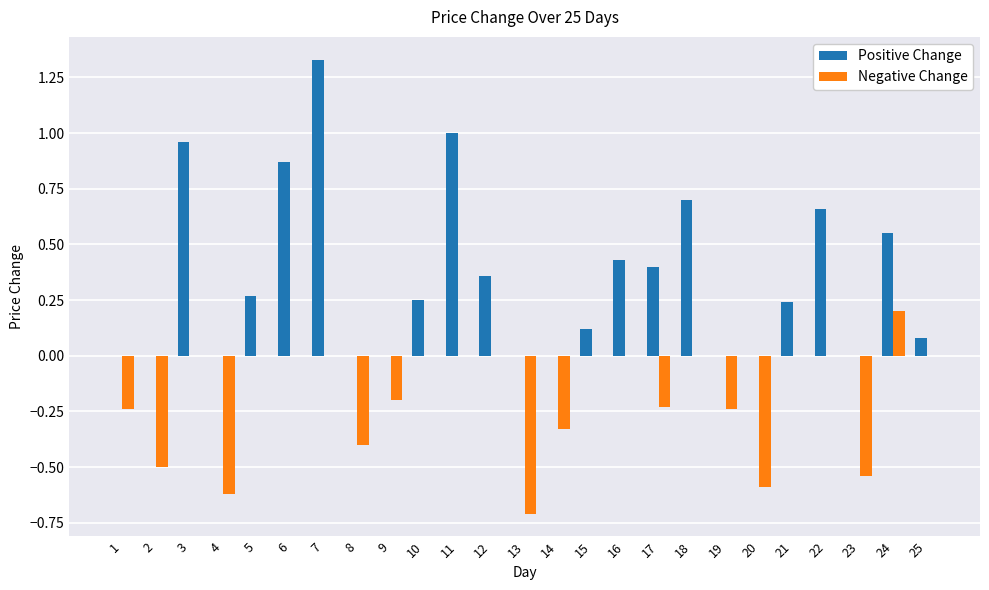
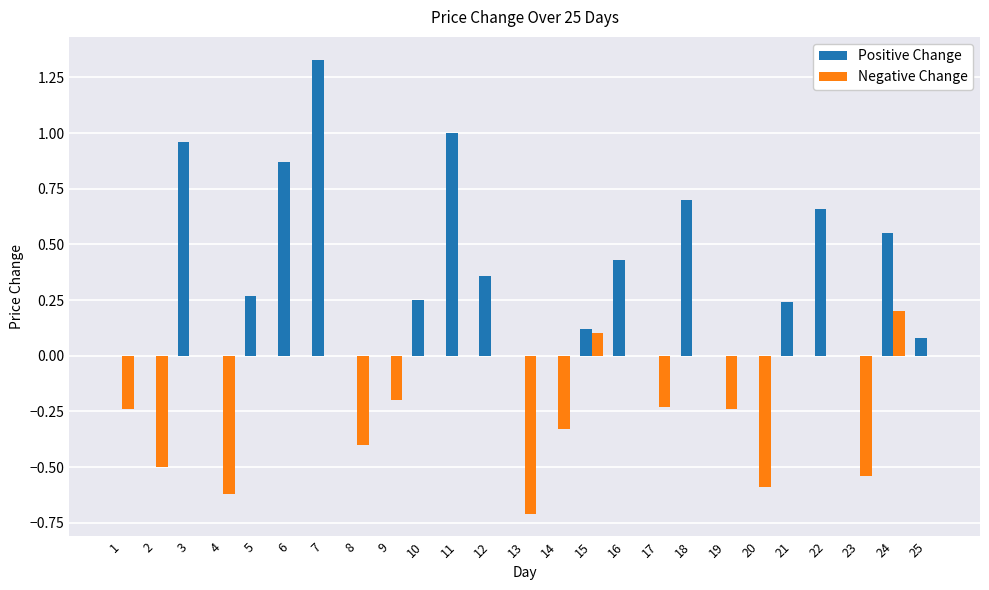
Negative Change, 15: 0.0 -> 0.1
Positive Change, 17: 0.4 -> 0.0
